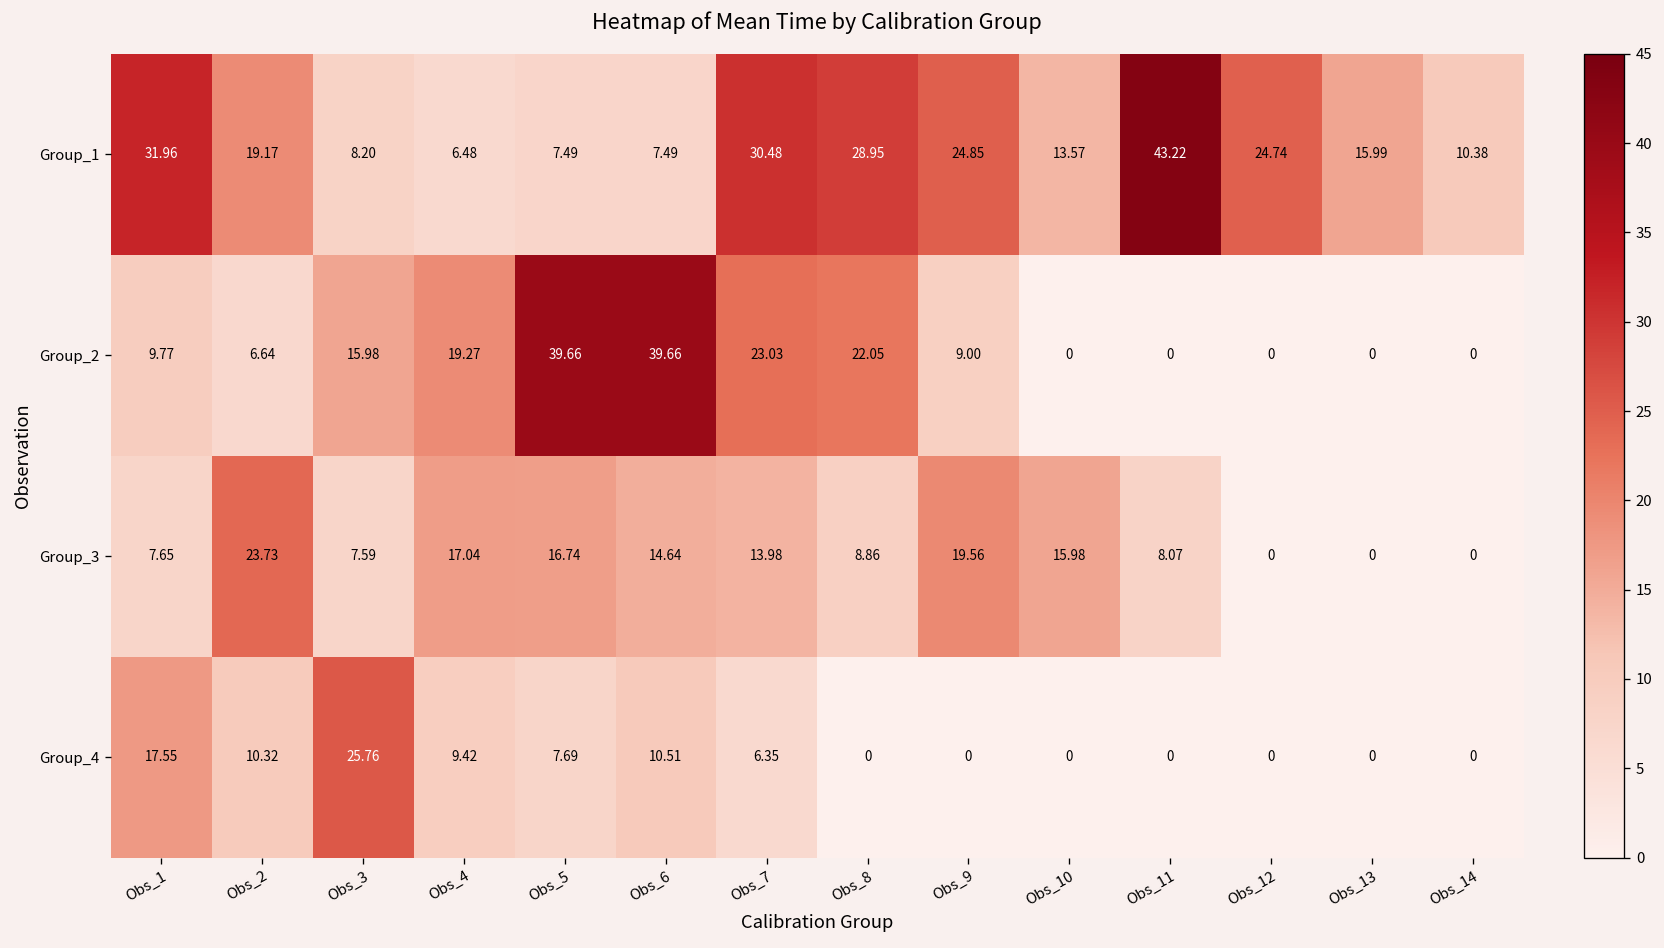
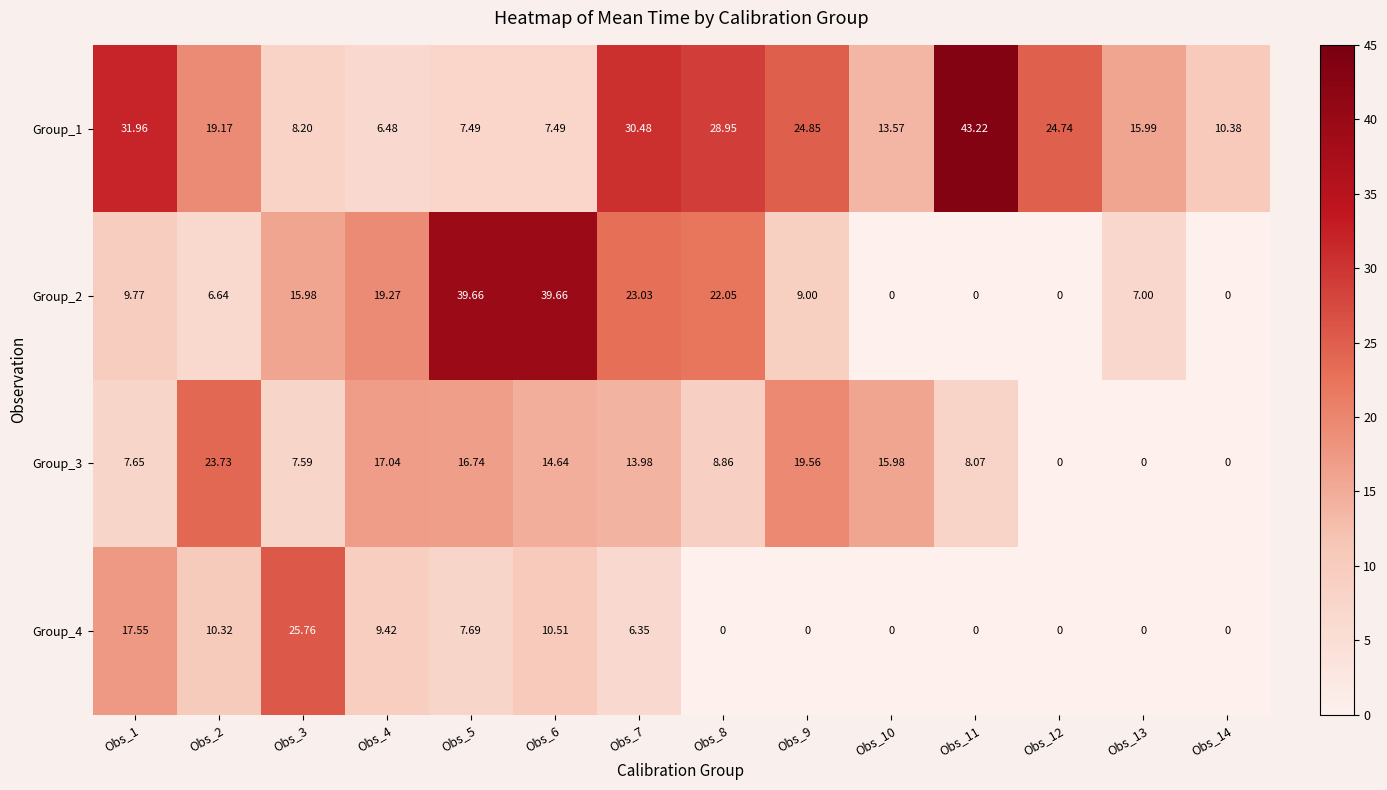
Group_2, Obs_13: 0 -> 7.00
